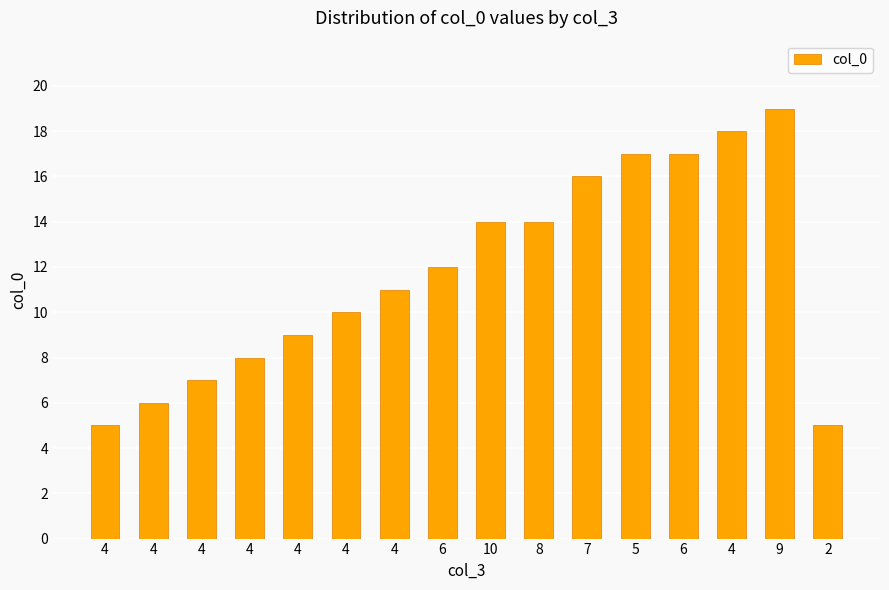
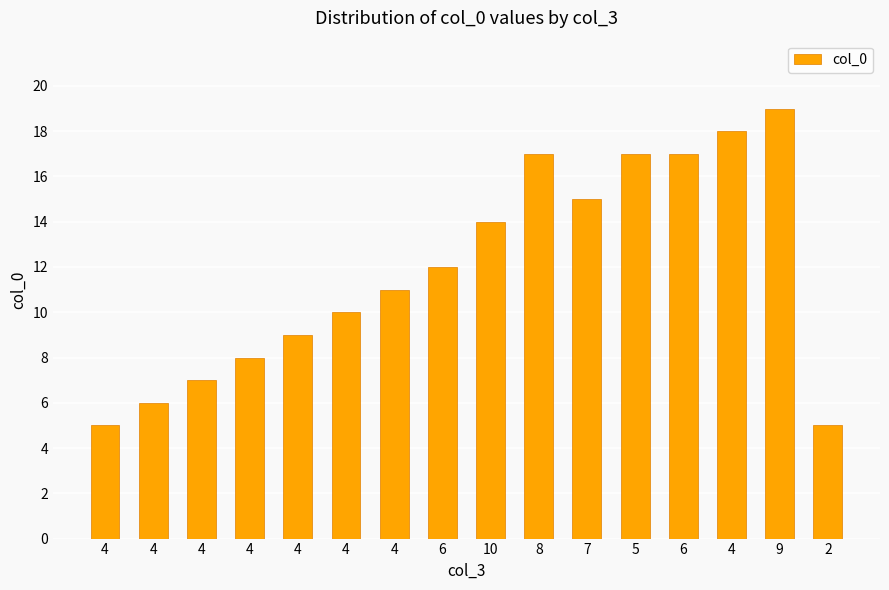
8: 14 -> 17
7: 16 -> 15
